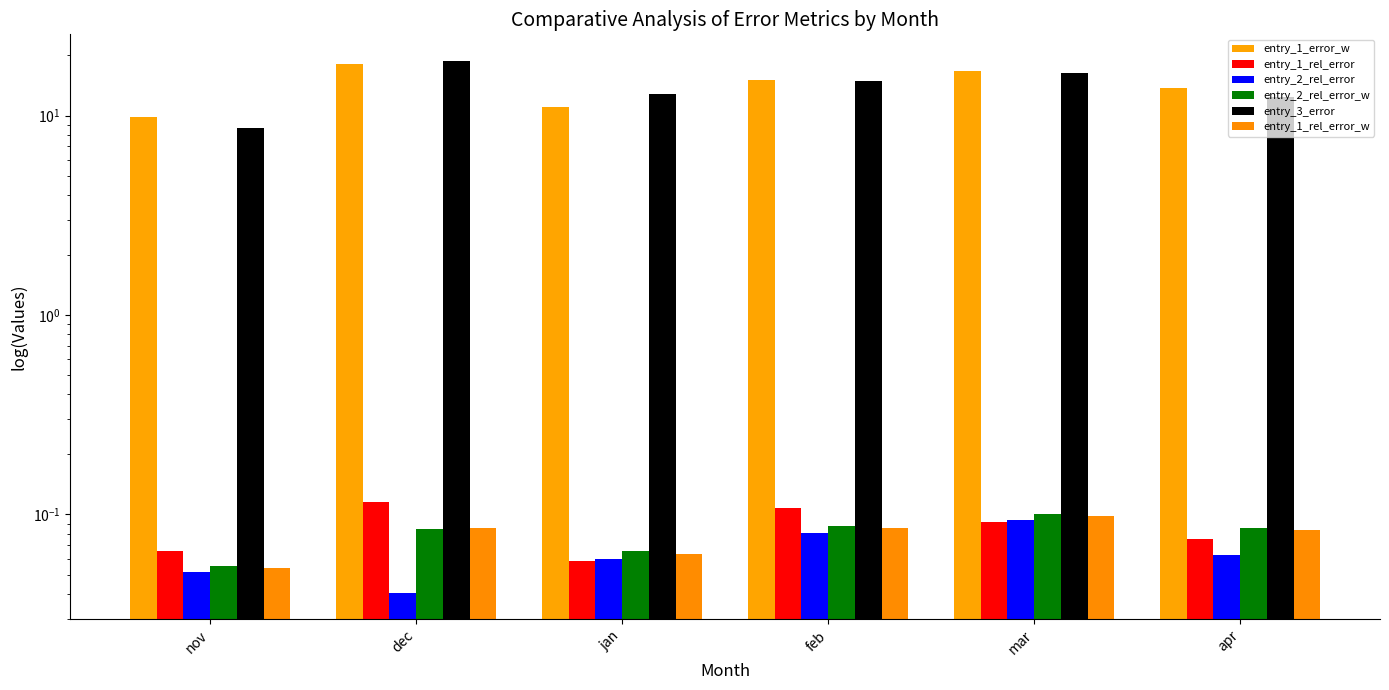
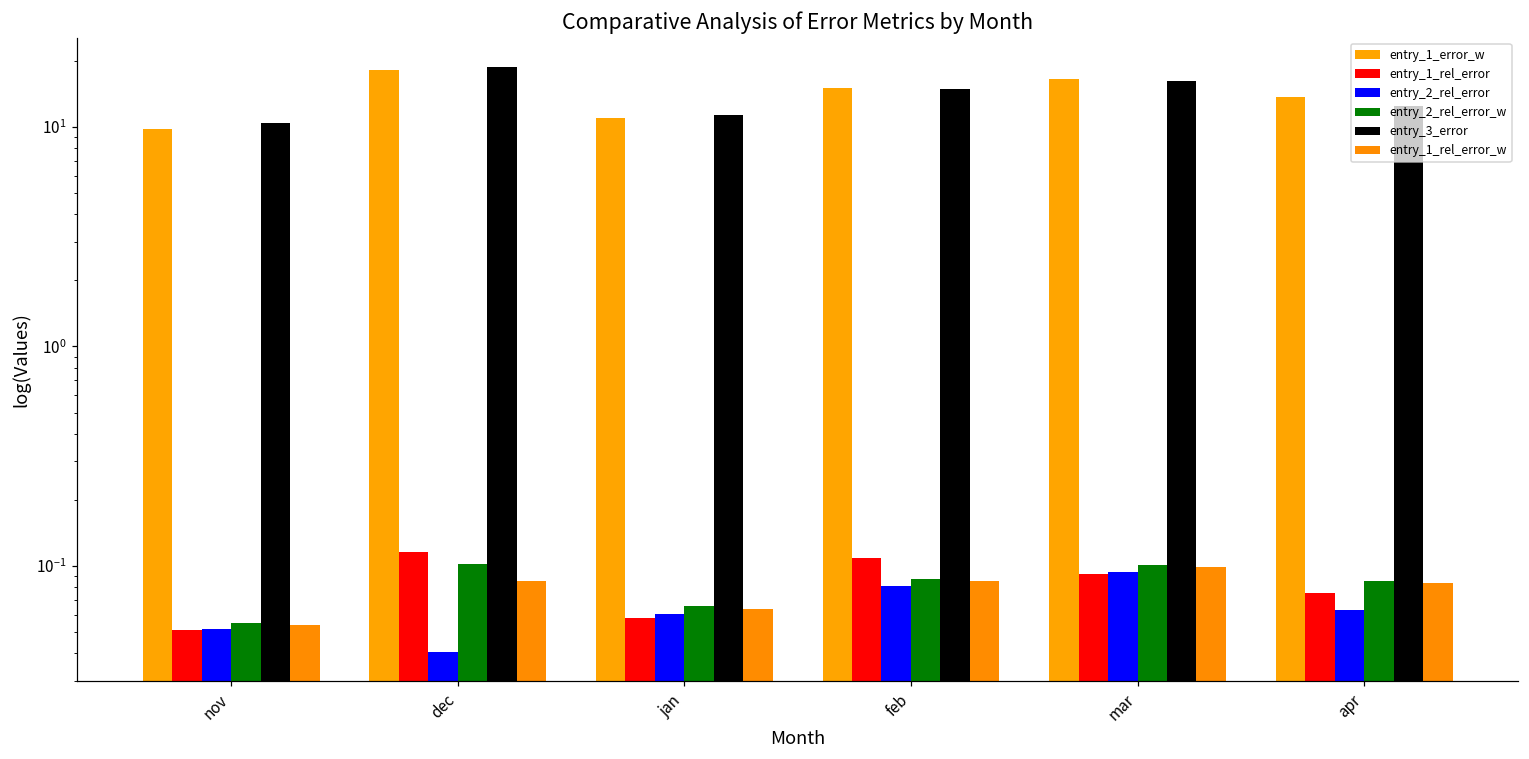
entry_1_rel_error, nov: 0.066 -> 0.051
entry_3_error, nov: 8.7 -> 10
entry_2_rel_error_w, dec: 0.085 -> 0.10
entry_3_error, jan: 13 -> 11
